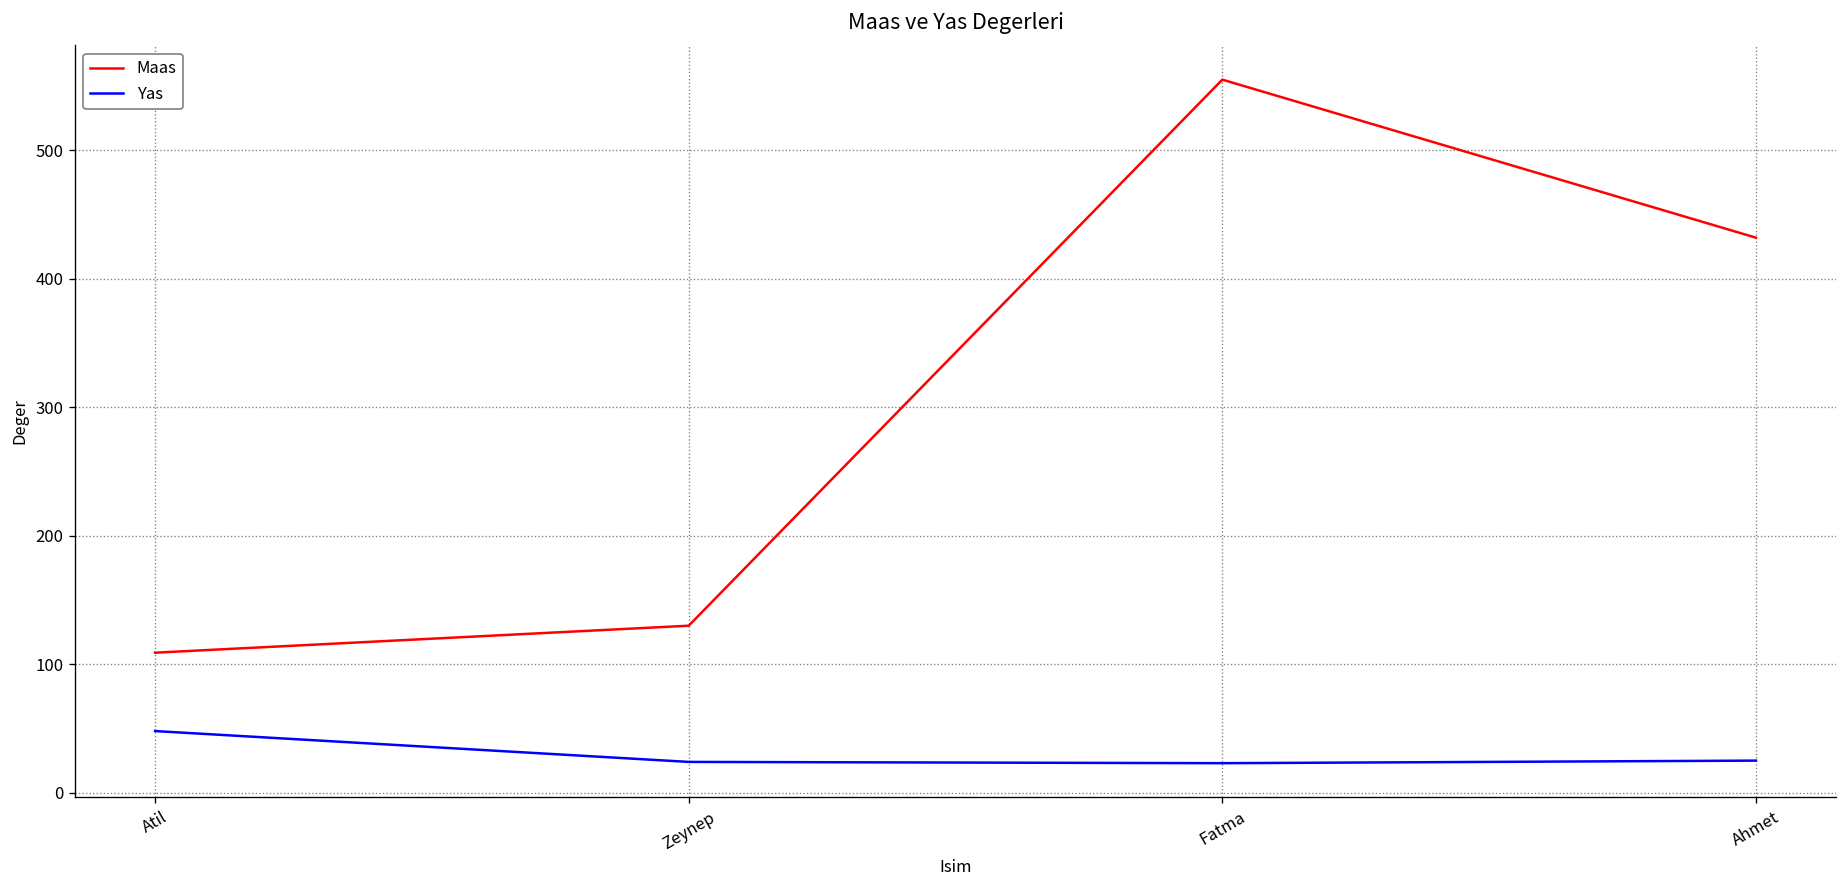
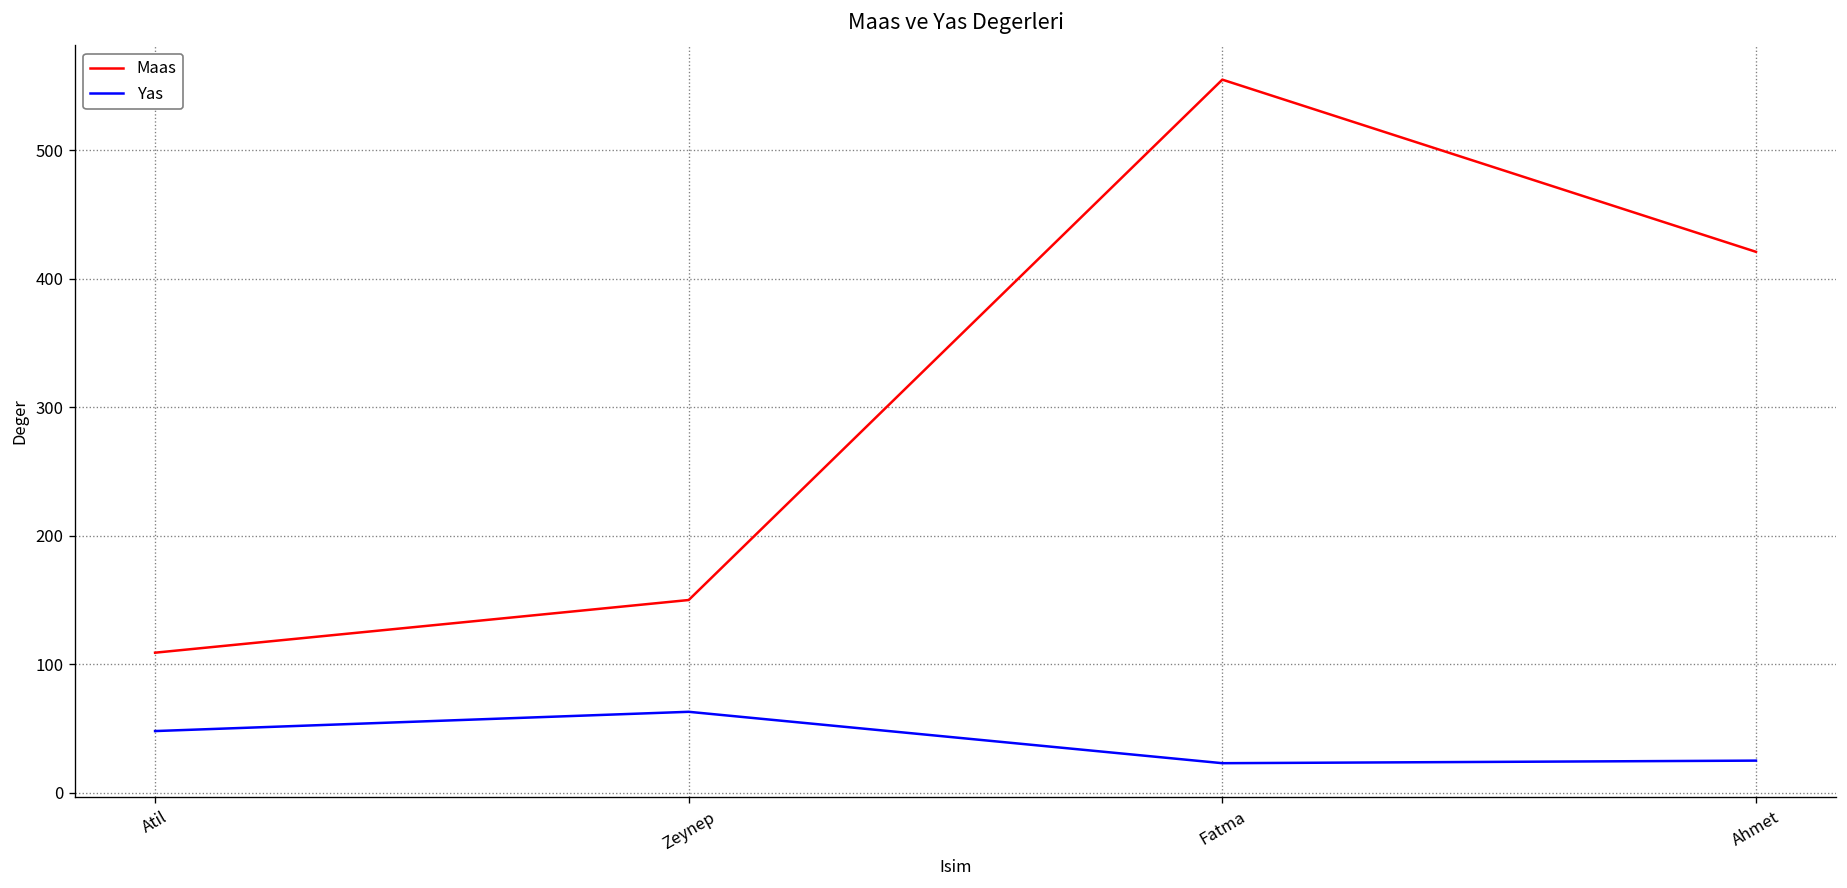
Maas, Zeynep: 130 -> 150
Yas, Zeynep: 24 -> 63
Maas, Ahmet: 432 -> 421
